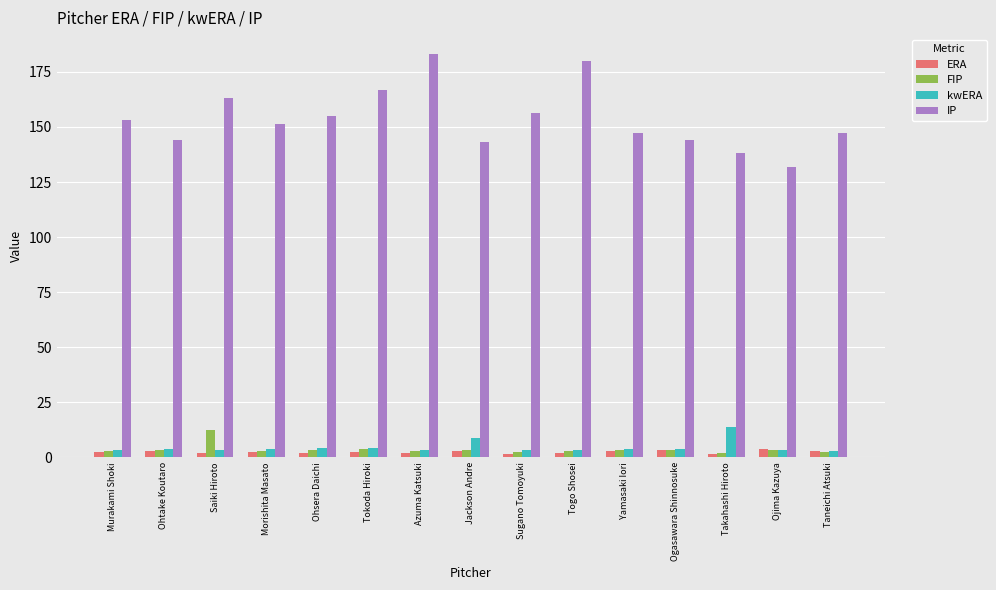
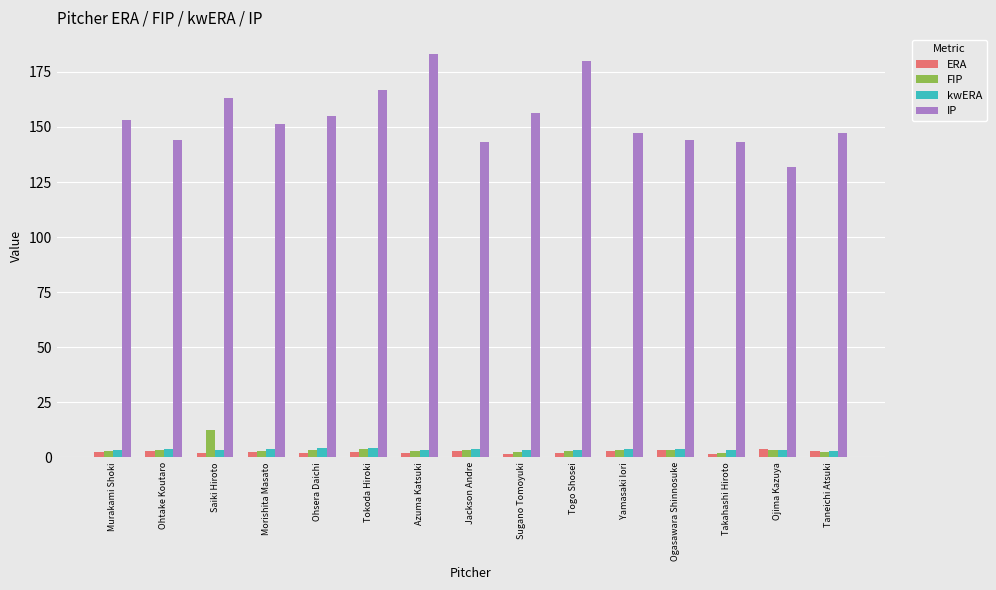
kwERA, Jackson Andre: 9 -> 4
kwERA, Takahashi Hiroto: 14 -> 3
IP, Takahashi Hiroto: 138 -> 143
